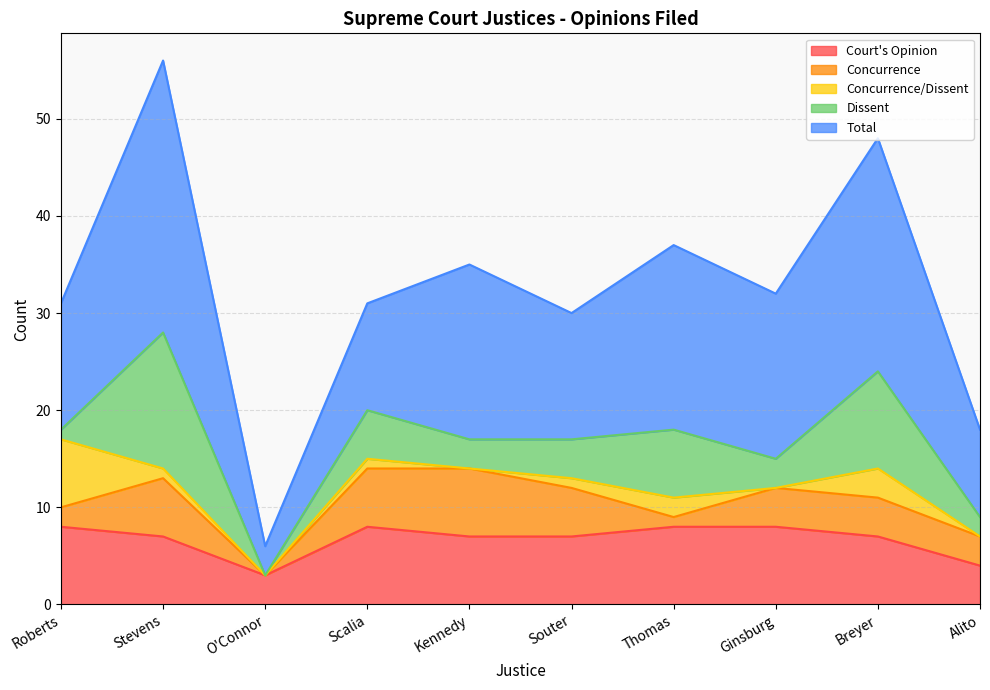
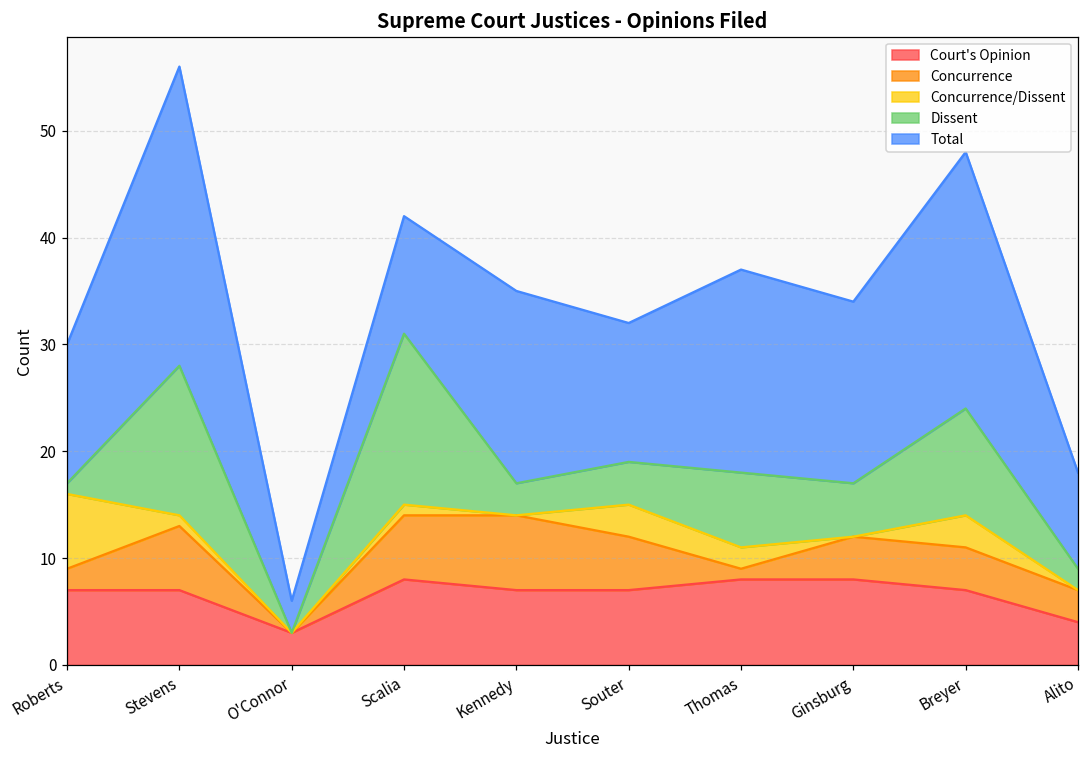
Court's Opinion, Roberts: 8 -> 7
Dissent, Scalia: 5 -> 16
Concurrence/Dissent, Souter: 1 -> 3
Dissent, Ginsburg: 3 -> 5
